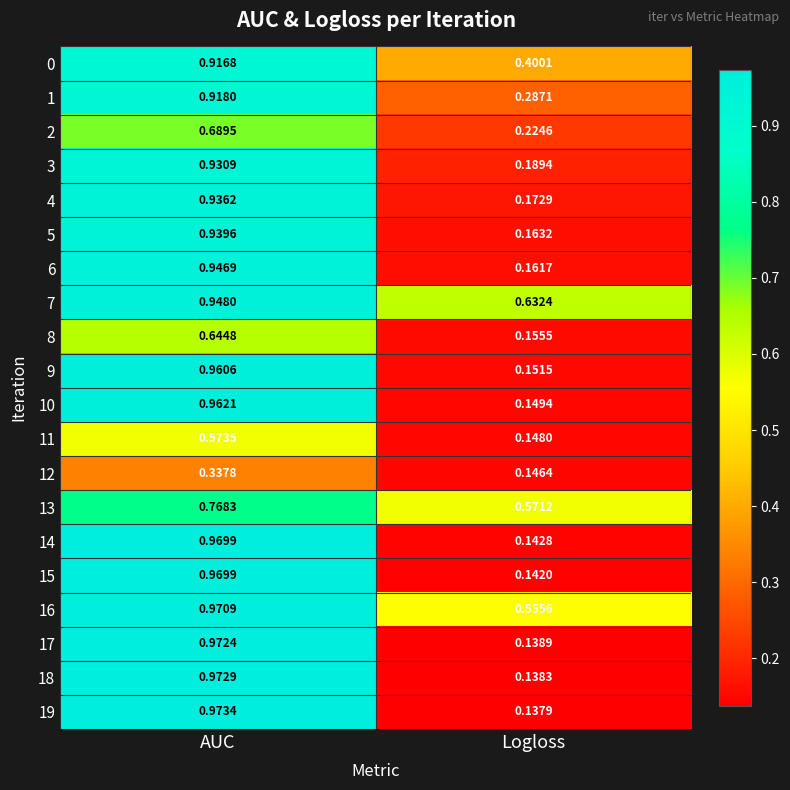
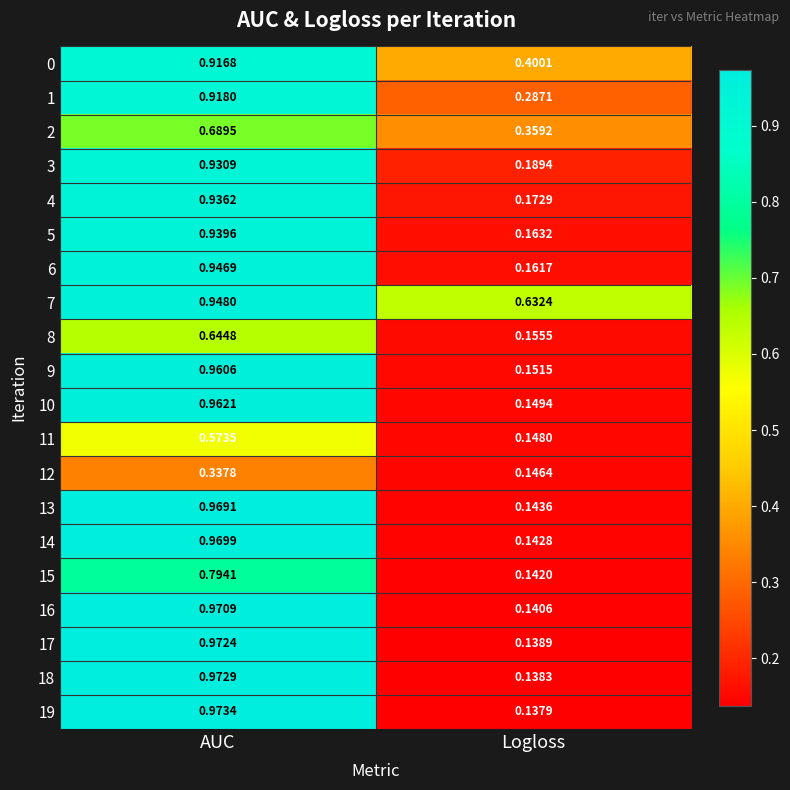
2, Logloss: 0.2246 -> 0.3592
13, AUC: 0.7683 -> 0.9691
13, Logloss: 0.5712 -> 0.1436
15, AUC: 0.9699 -> 0.7941
16, Logloss: 0.5556 -> 0.1406
